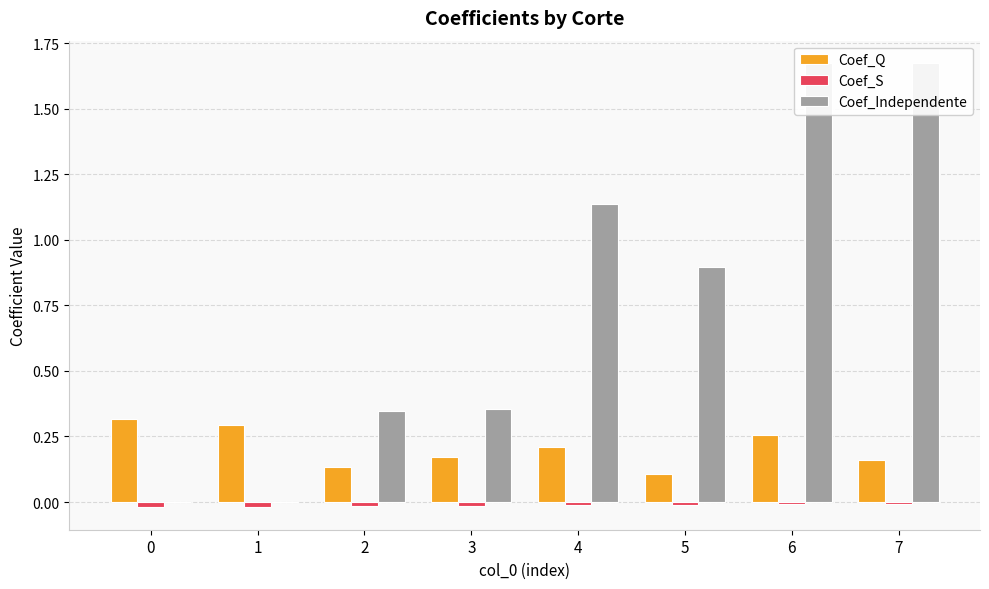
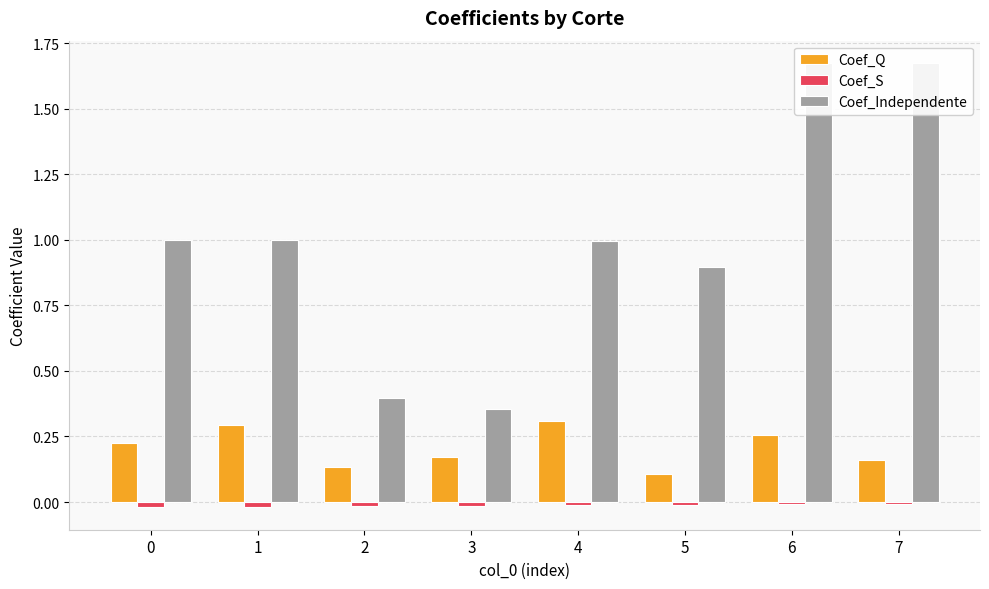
Coef_Q, 0: 0.32 -> 0.23
Coef_Independente, 0: 0 -> 1
Coef_Independente, 1: 0 -> 1
Coef_Independente, 2: 0.35 -> 0.40
Coef_Q, 4: 0.21 -> 0.31
Coef_Independente, 4: 1.14 -> 1.00
